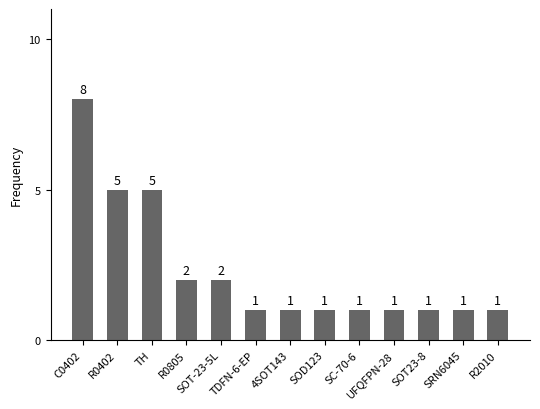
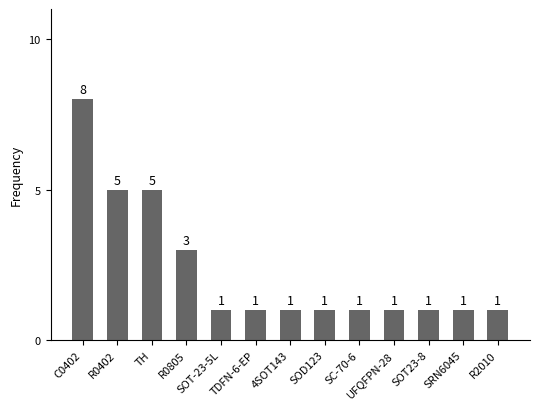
R0805: 2 -> 3
SOT-23-5L: 2 -> 1
